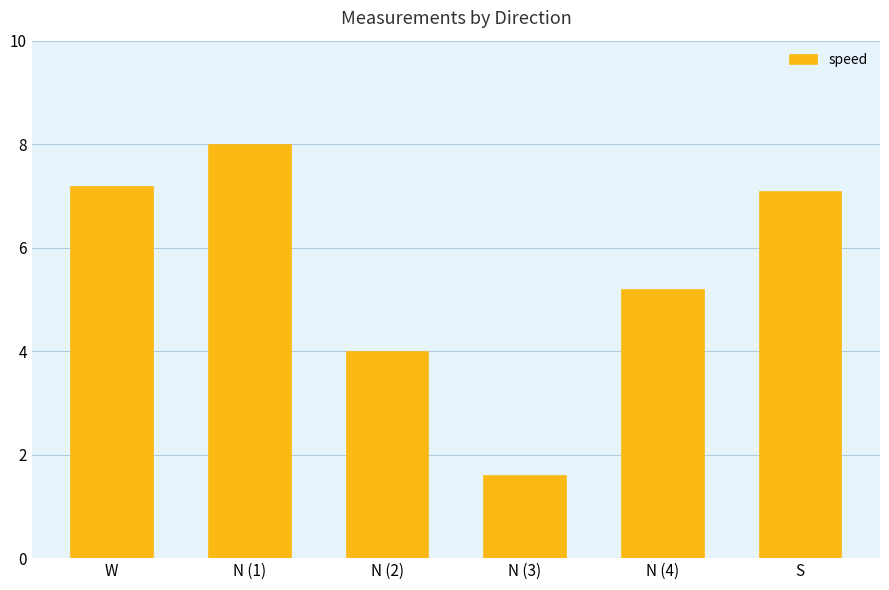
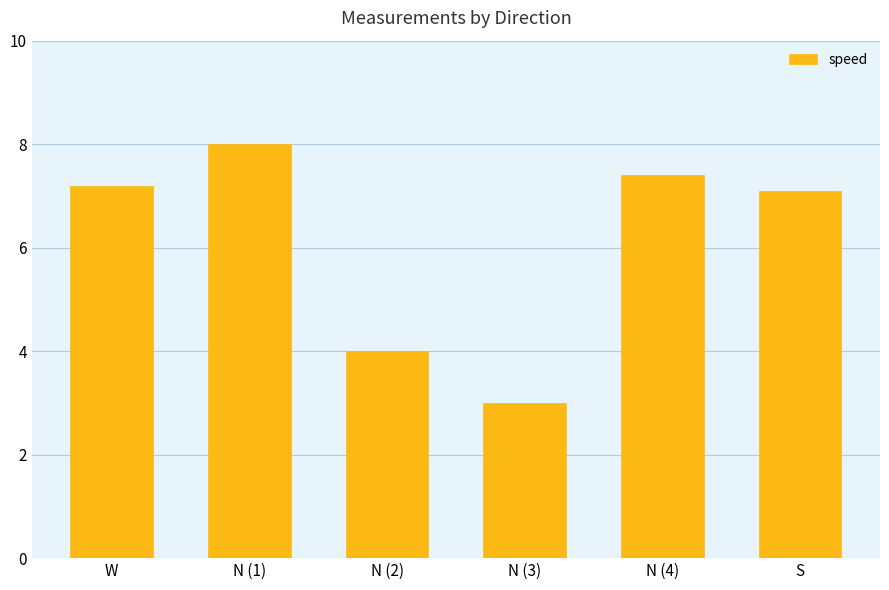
N (3): 1.6 -> 3.0
N (4): 5.2 -> 7.4
